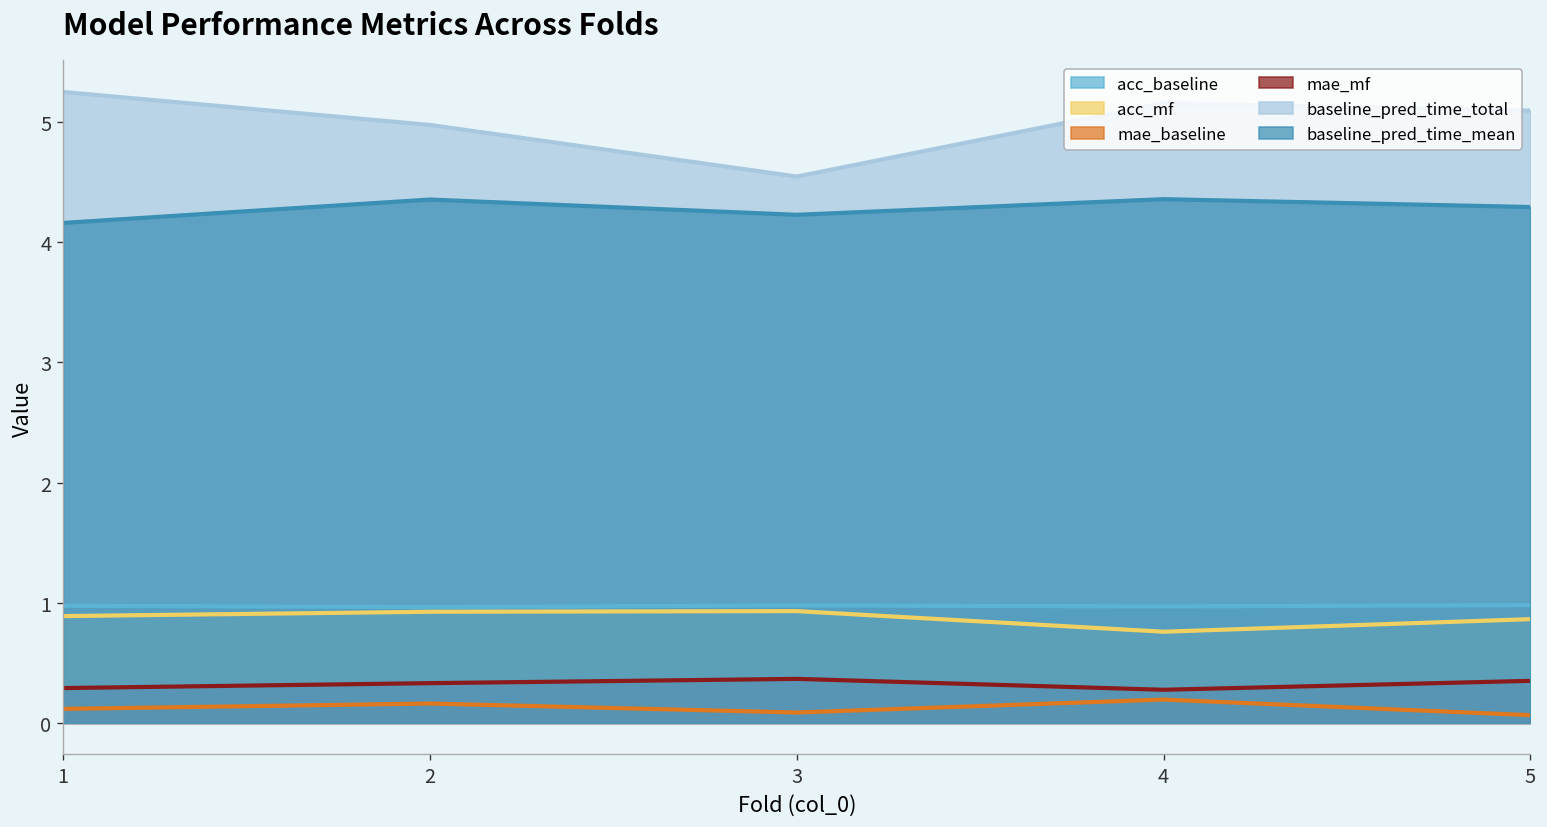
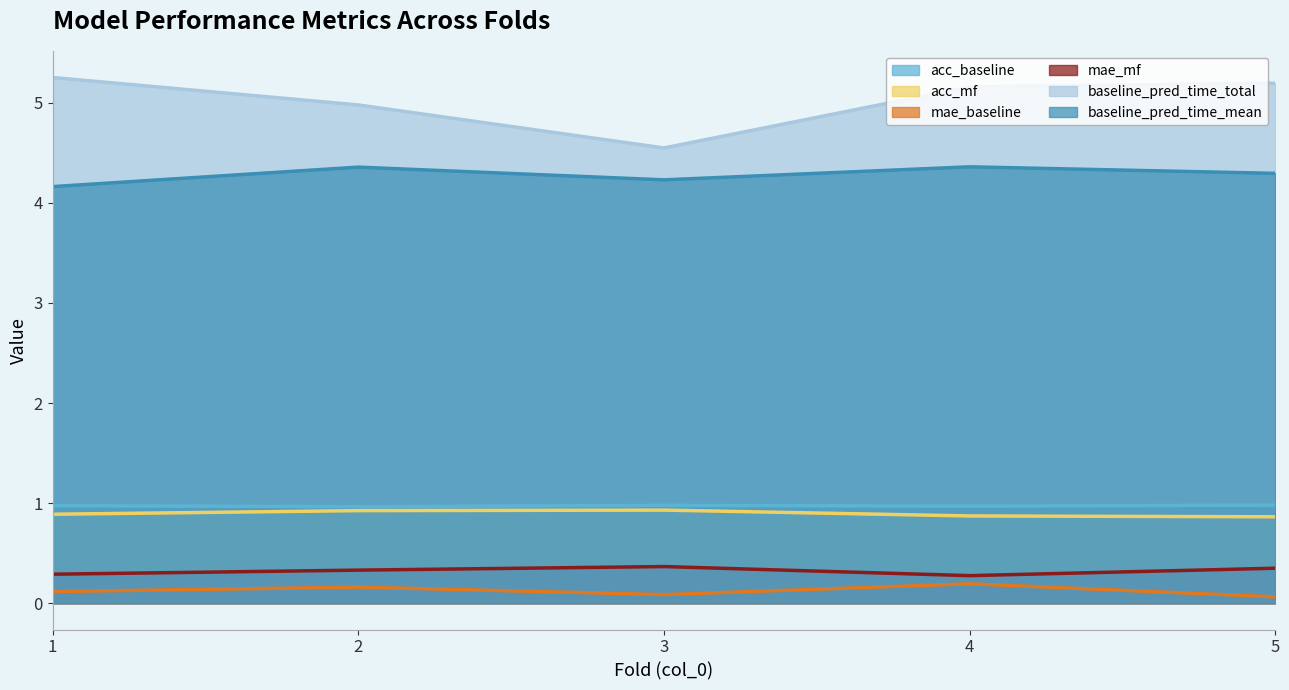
acc_mf, 4: 0.76 -> 0.87
baseline_pred_time_total, 5: 5.10 -> 5.19
